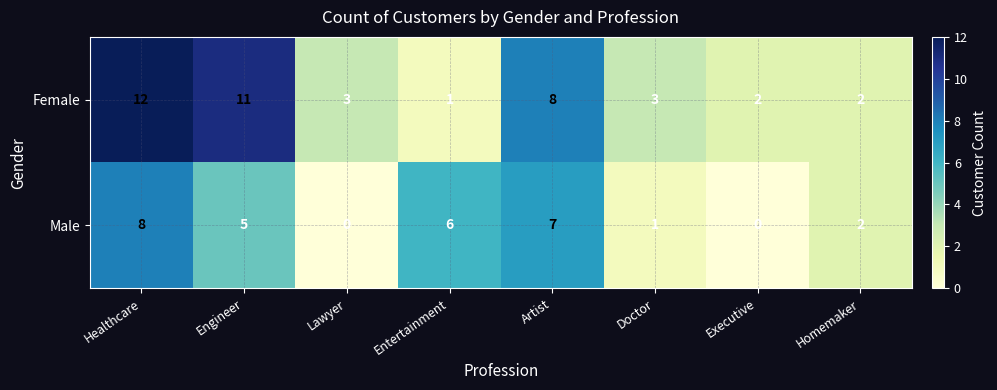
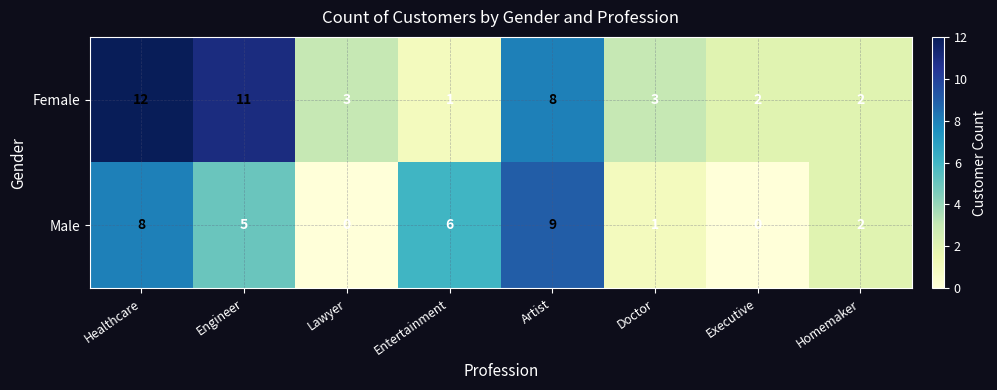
Male, Artist: 7 -> 9
